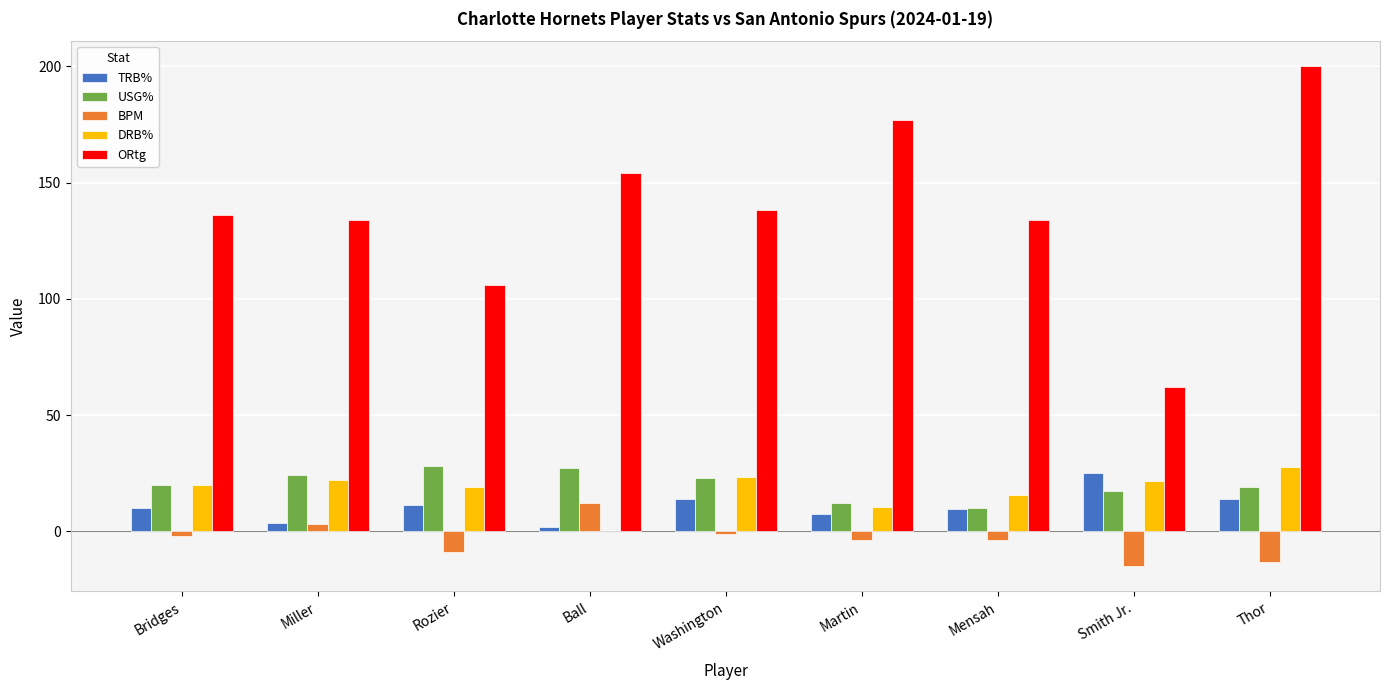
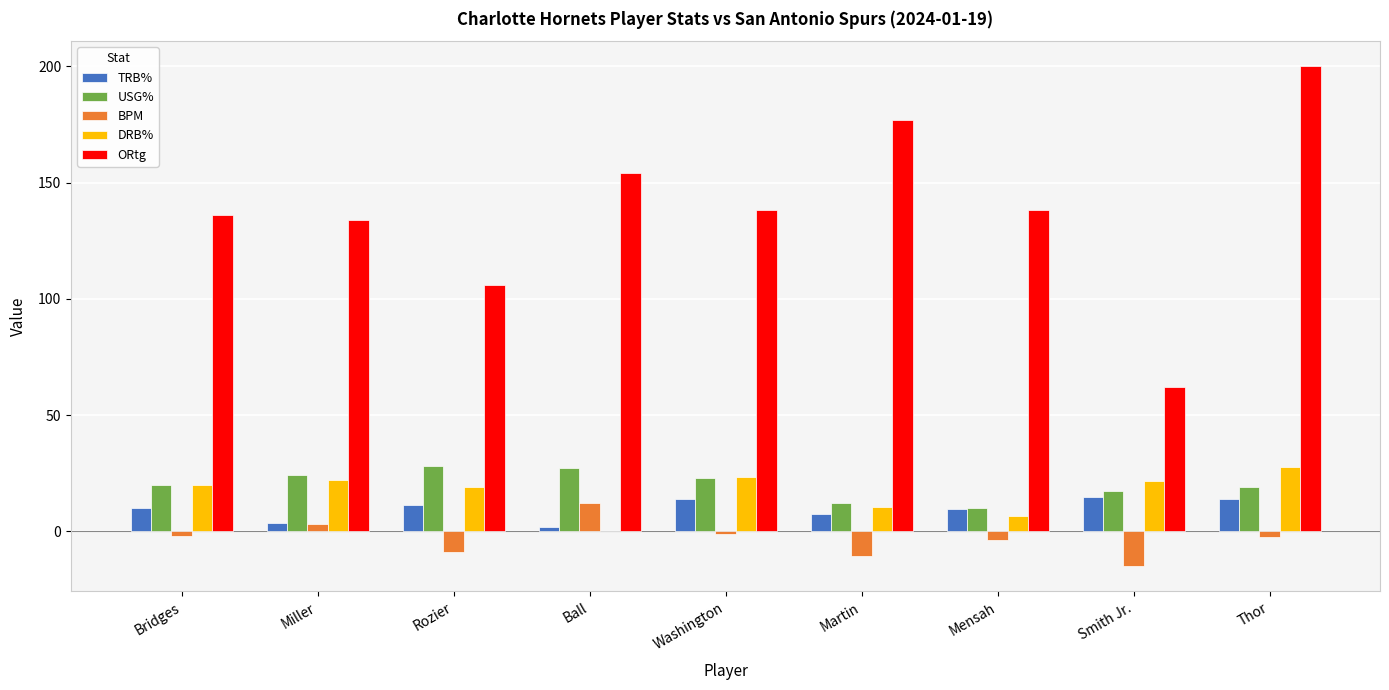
BPM, Martin: -4 -> -11
DRB%, Mensah: 16 -> 7
ORtg, Mensah: 134 -> 138
TRB%, Smith Jr.: 25 -> 15
BPM, Thor: -13 -> -3
